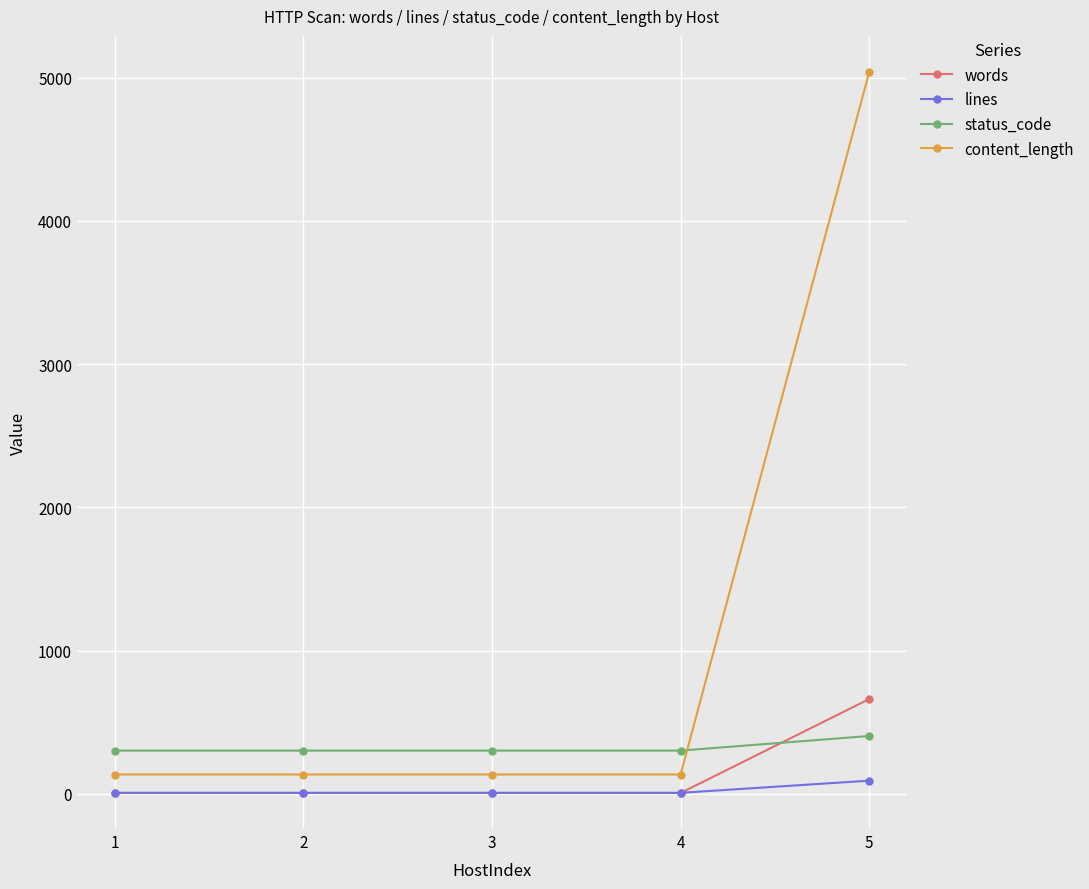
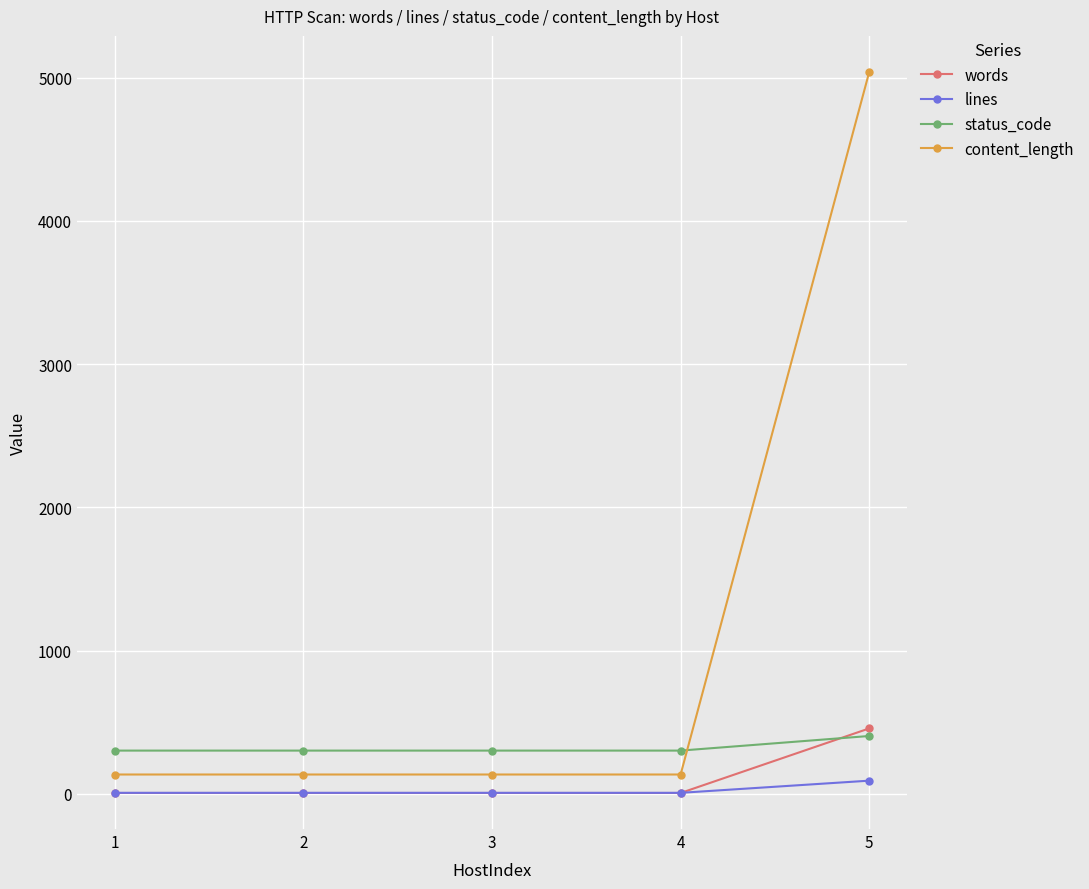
words, 5: 660 -> 460
